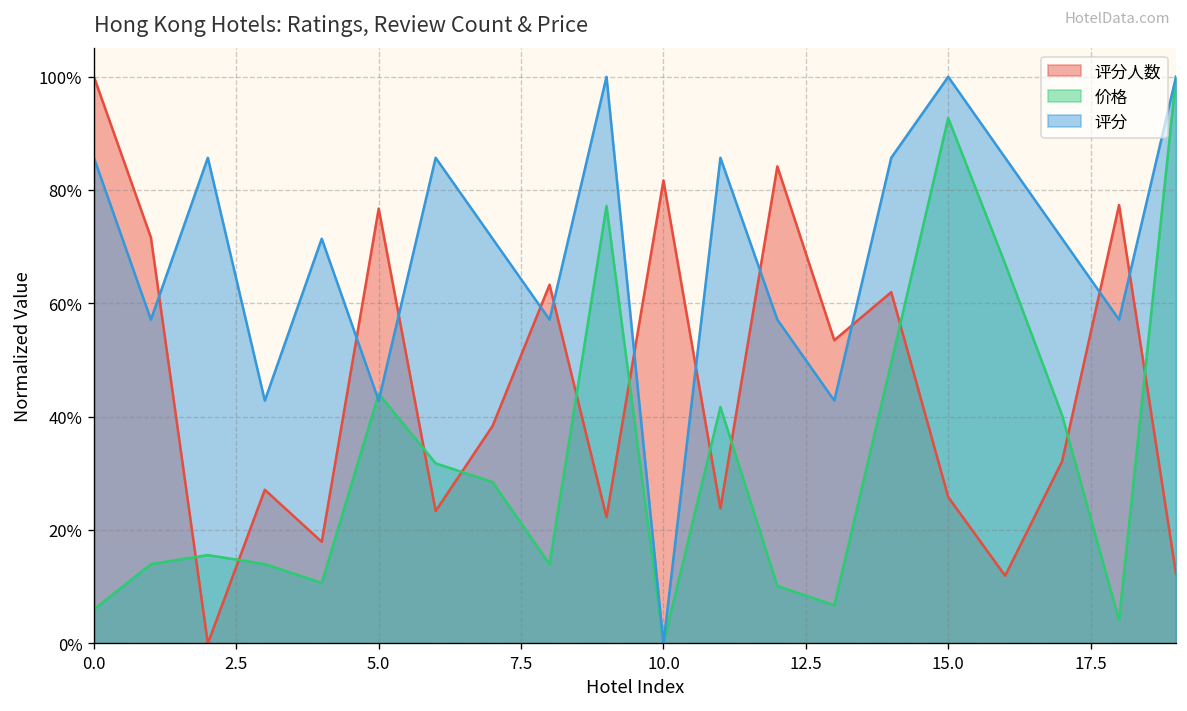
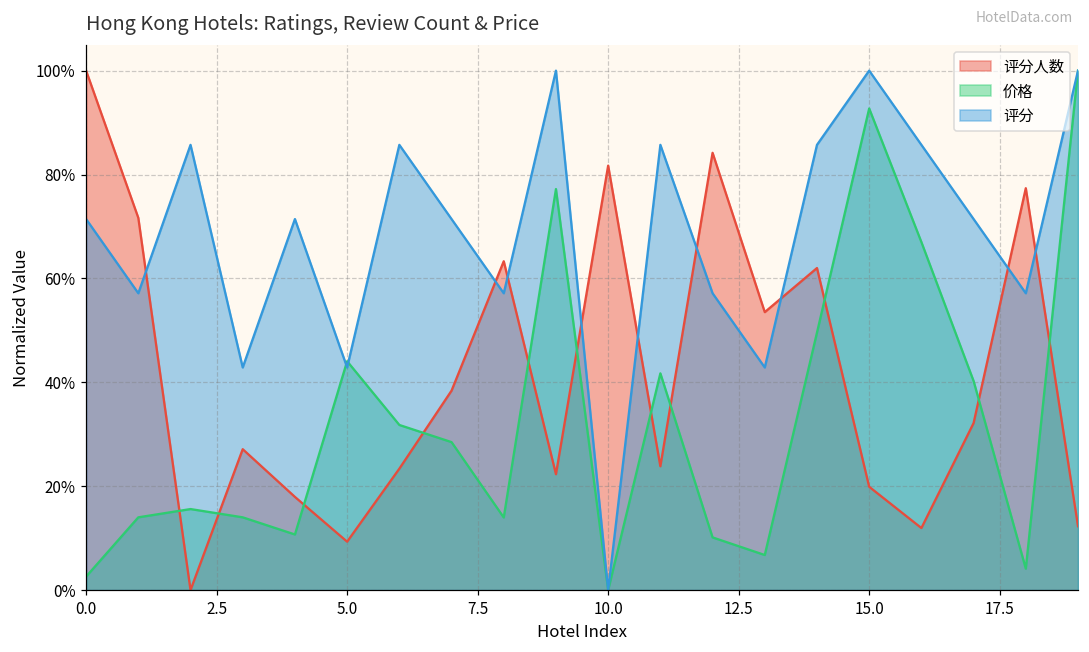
价格, 0.0: 6% -> 3%
评分, 0.0: 86% -> 71%
评分人数, 5.0: 77% -> 9%
评分人数, 15.0: 26% -> 20%
